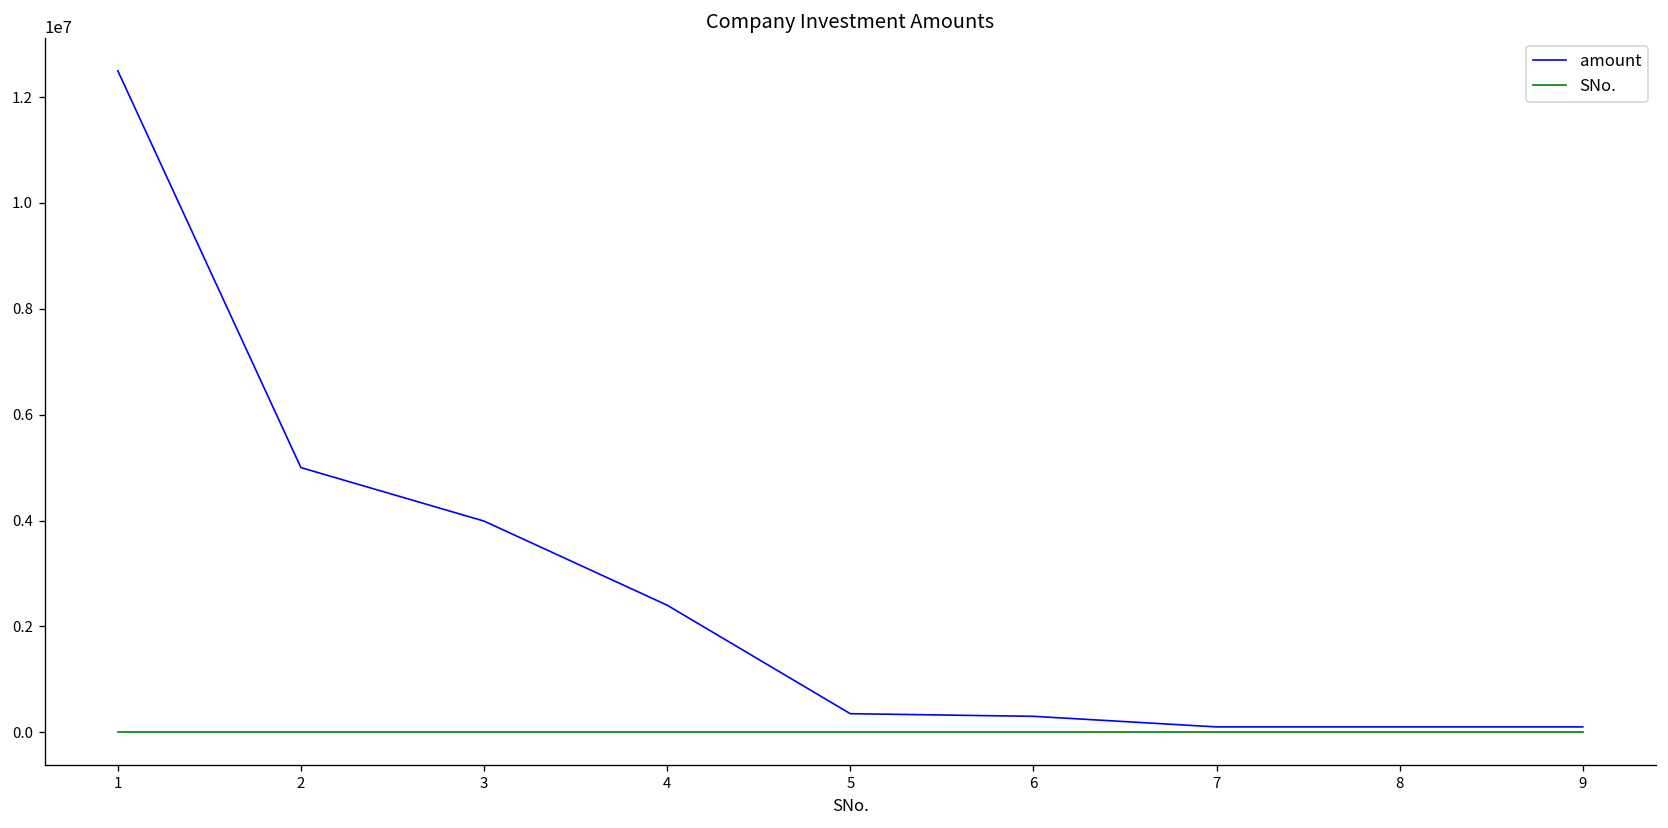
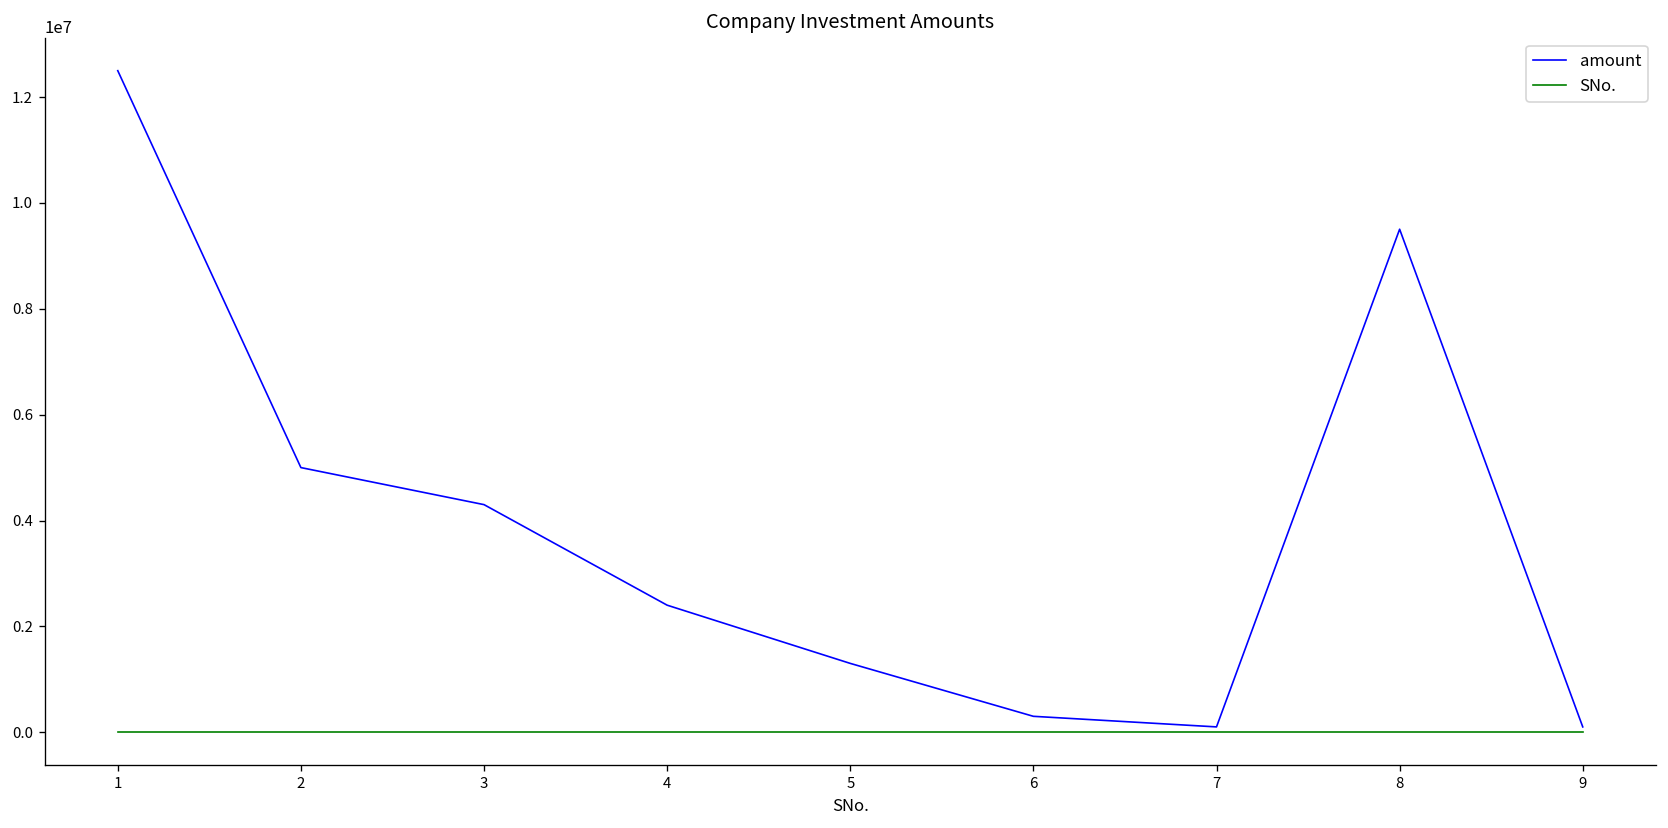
amount, 3: 4000000 -> 4300000
amount, 5: 300000 -> 1300000
amount, 8: 100000 -> 9500000
